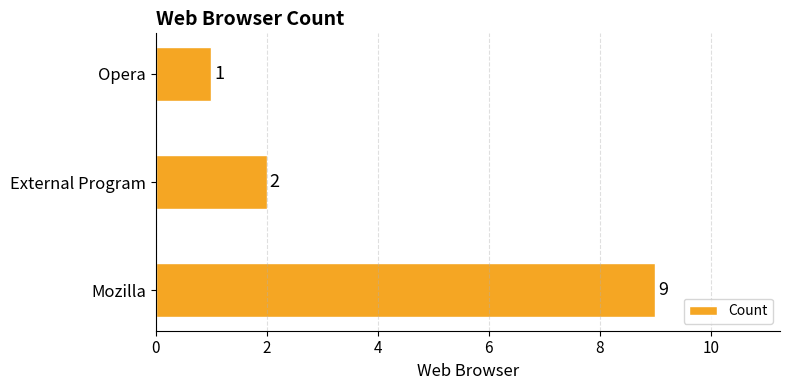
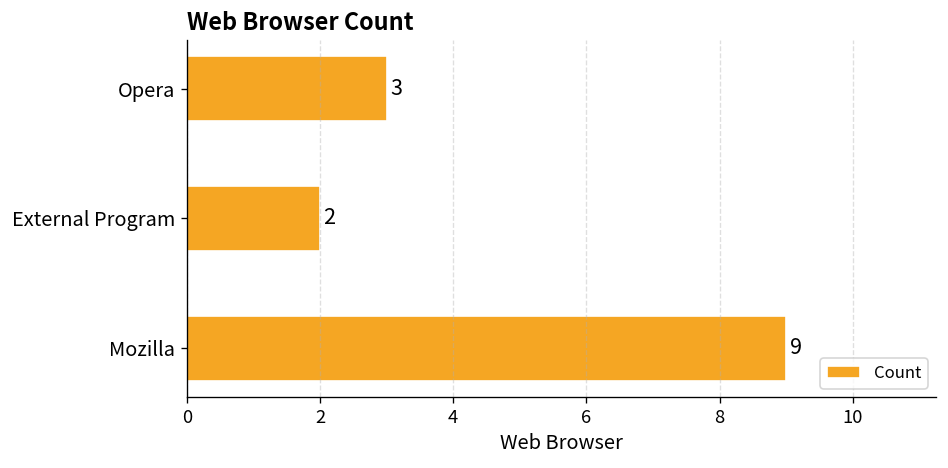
Opera: 1 -> 3
